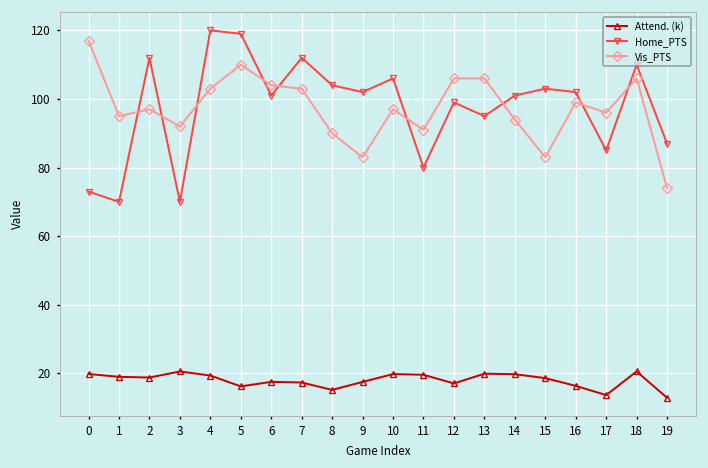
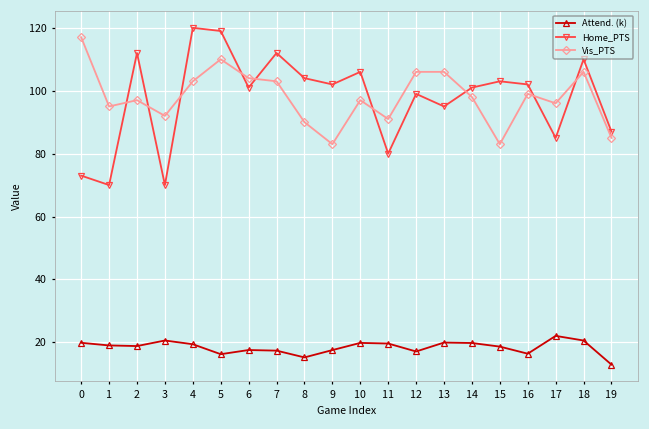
Vis_PTS, 14: 94 -> 98
Attend. (k), 17: 14 -> 22
Vis_PTS, 19: 74 -> 85
